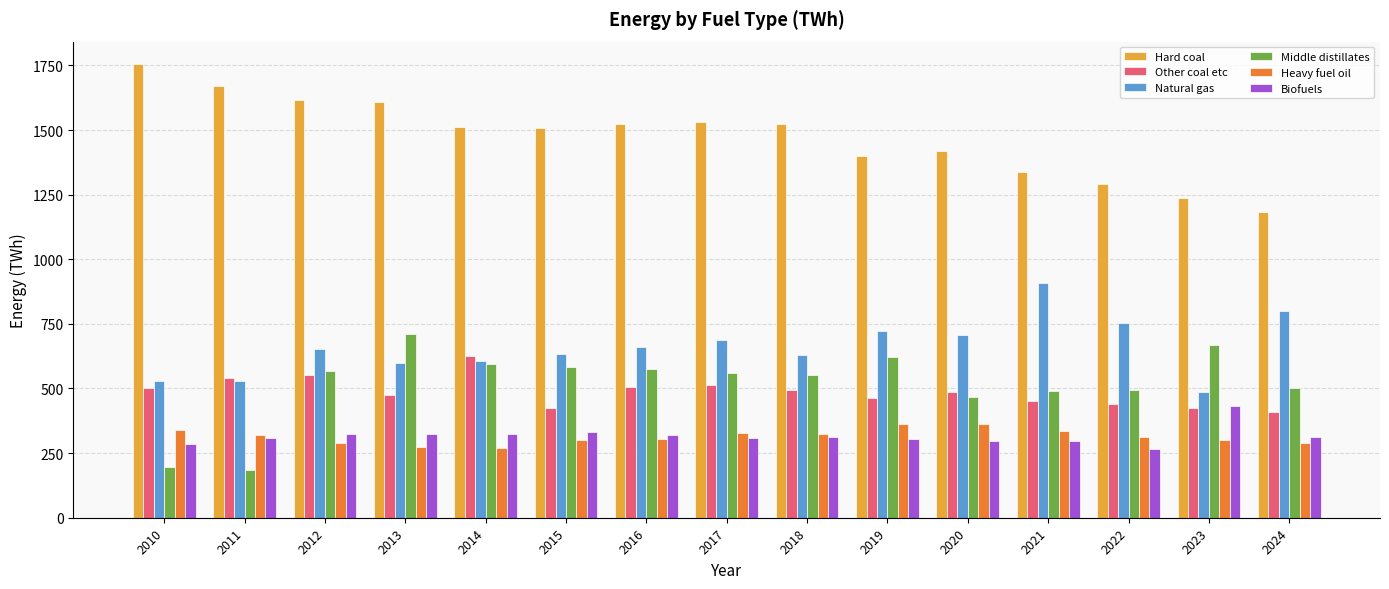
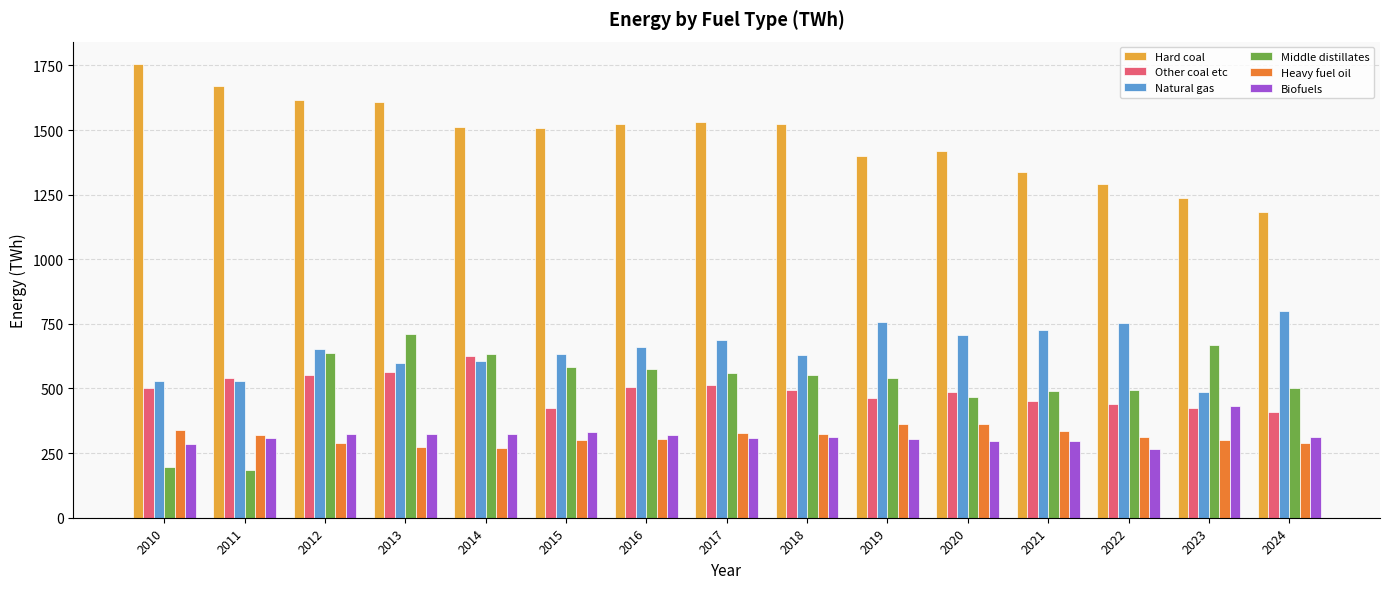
Middle distillates, 2012: 570 -> 640
Other coal etc, 2013: 470 -> 560
Middle distillates, 2014: 590 -> 630
Natural gas, 2019: 720 -> 760
Middle distillates, 2019: 620 -> 540
Natural gas, 2021: 910 -> 730
